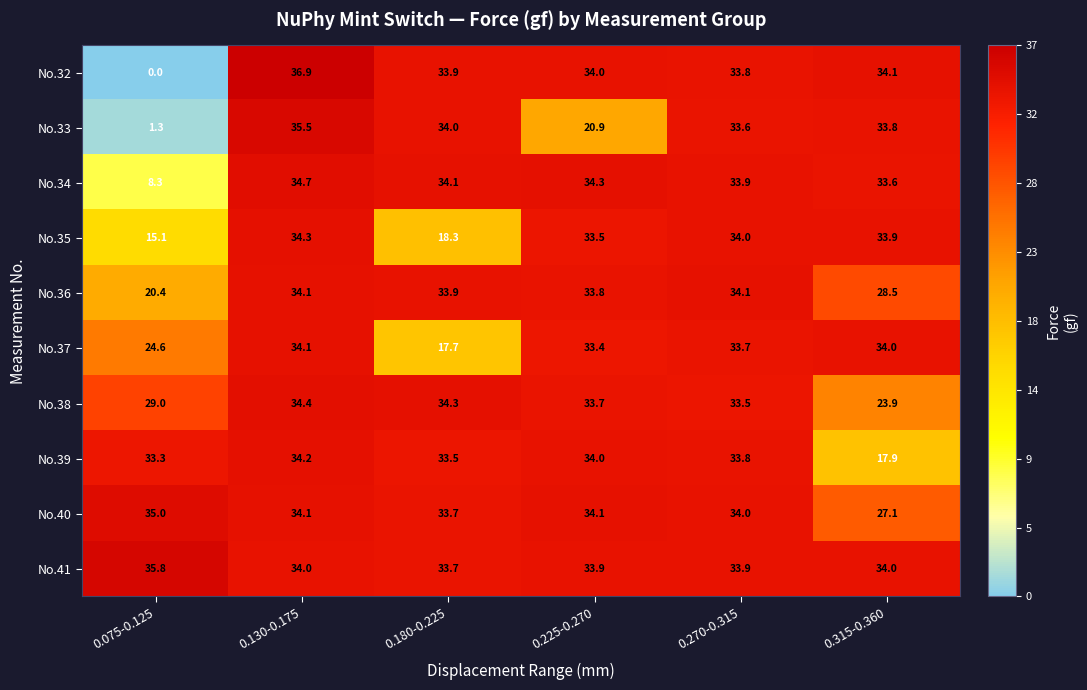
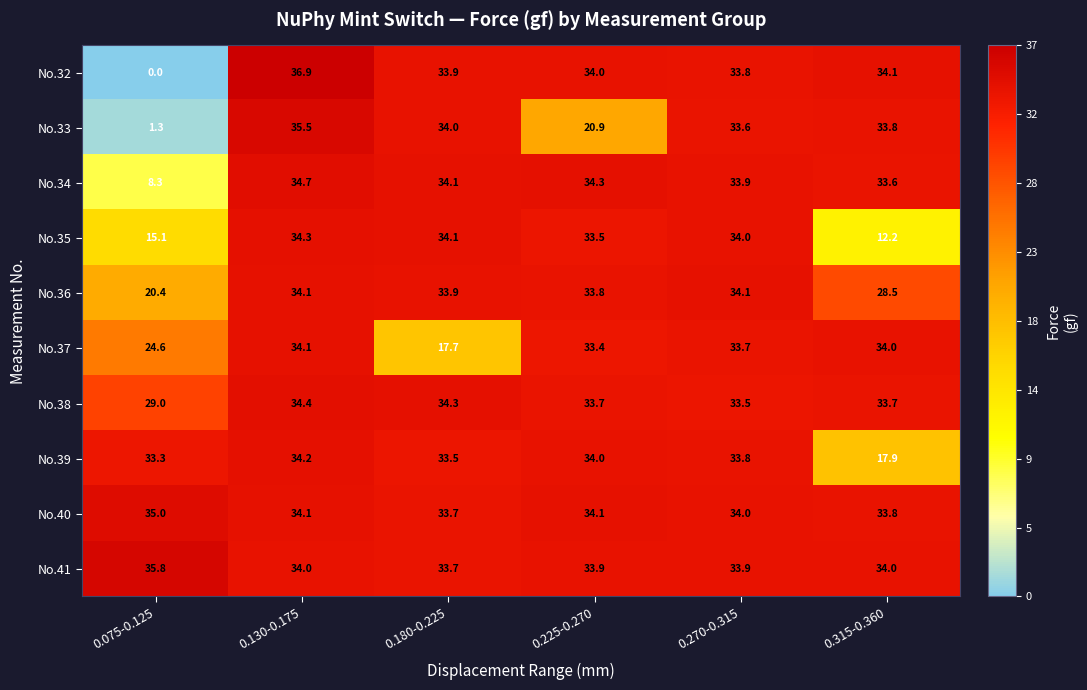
No.35, 0.180-0.225: 18.3 -> 34.1
No.35, 0.315-0.360: 33.9 -> 12.2
No.38, 0.315-0.360: 23.9 -> 33.7
No.40, 0.315-0.360: 27.1 -> 33.8
